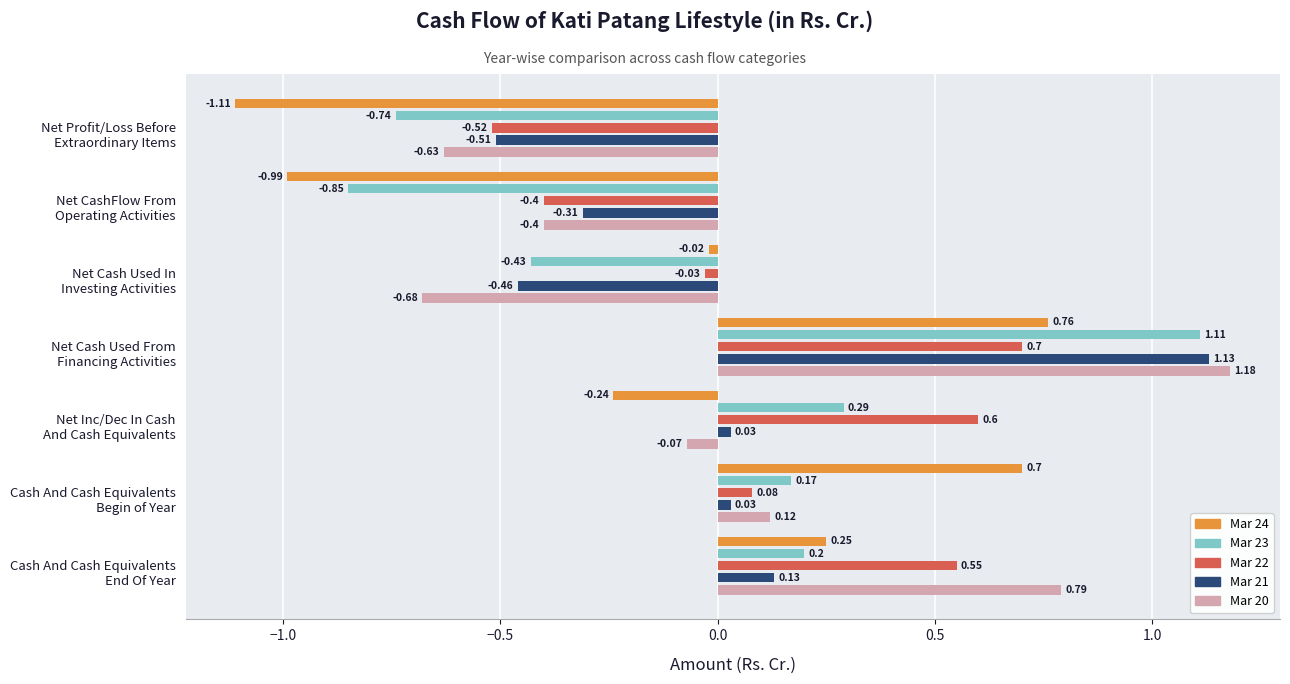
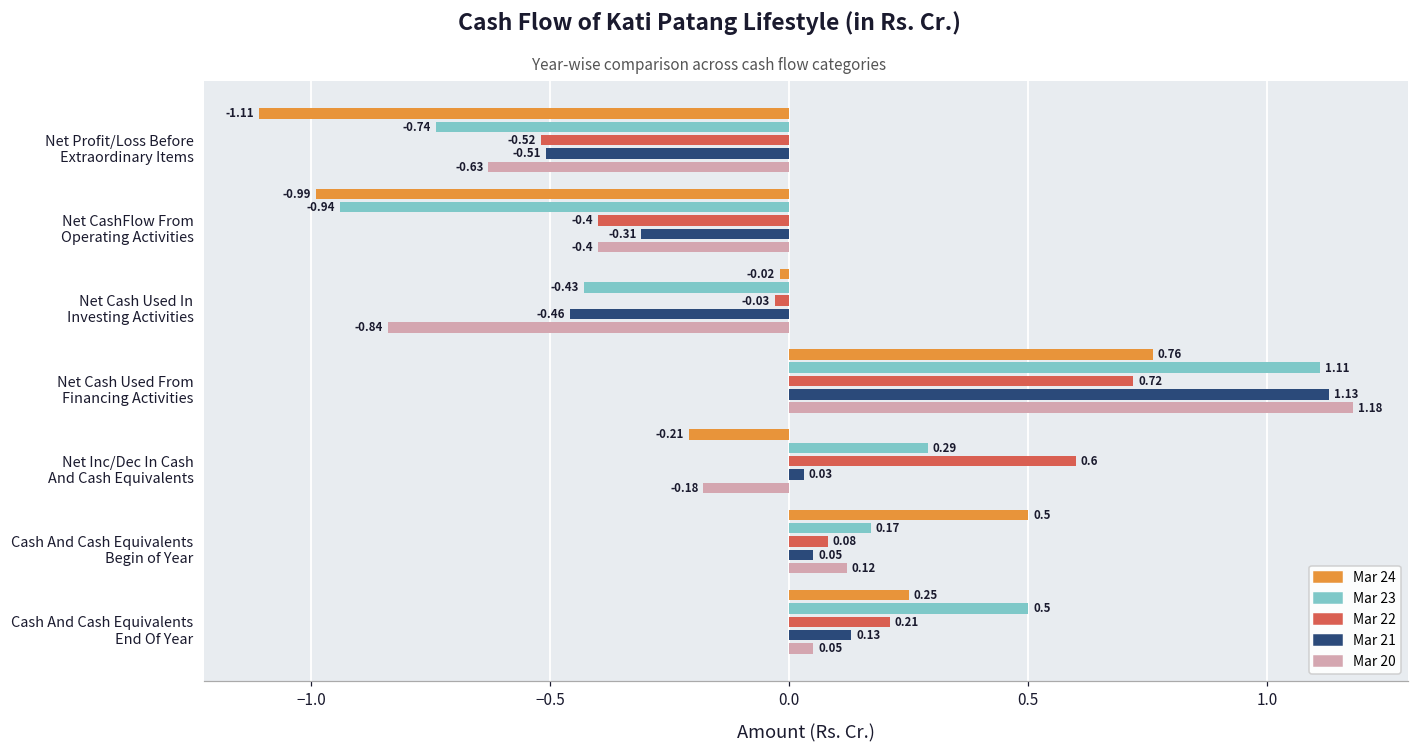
Mar 23, Net CashFlow From Operating Activities: -0.85 -> -0.94
Mar 20, Net Cash Used In Investing Activities: -0.68 -> -0.84
Mar 22, Net Cash Used From Financing Activities: 0.7 -> 0.72
Mar 24, Net Inc/Dec In Cash And Cash Equivalents: -0.24 -> -0.21
Mar 20, Net Inc/Dec In Cash And Cash Equivalents: -0.07 -> -0.18
Mar 24, Cash And Cash Equivalents Begin of Year: 0.7 -> 0.5
Mar 21, Cash And Cash Equivalents Begin of Year: 0.03 -> 0.05
Mar 23, Cash And Cash Equivalents End Of Year: 0.2 -> 0.5
Mar 22, Cash And Cash Equivalents End Of Year: 0.55 -> 0.21
Mar 20, Cash And Cash Equivalents End Of Year: 0.79 -> 0.05
